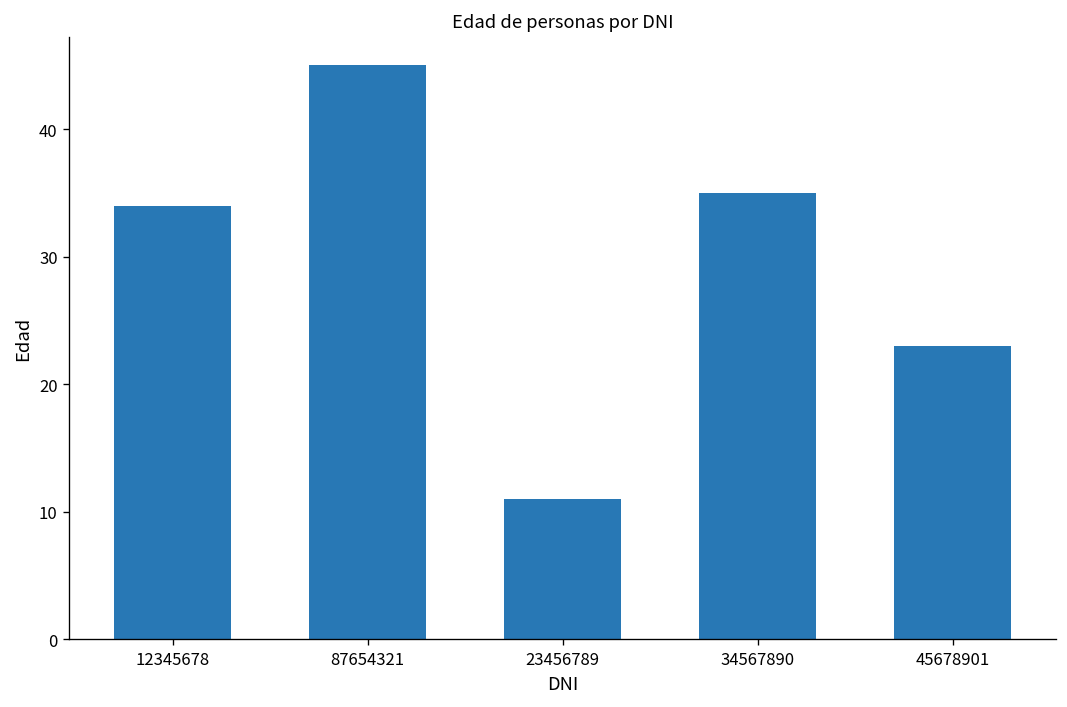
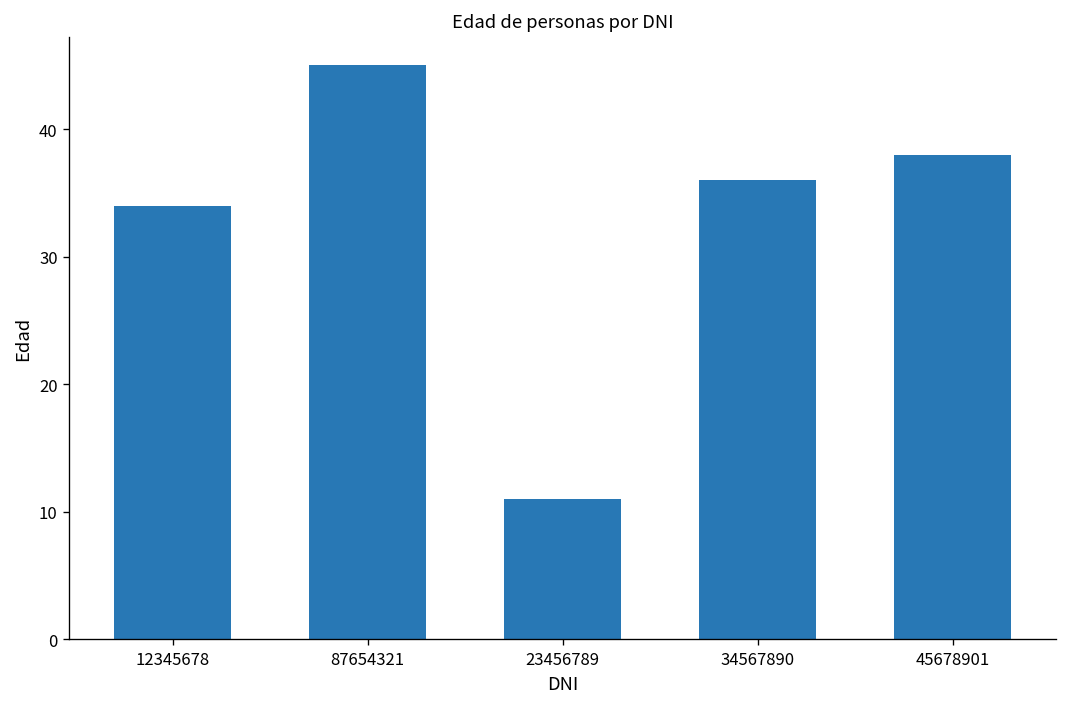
34567890: 35 -> 36
45678901: 23 -> 38
